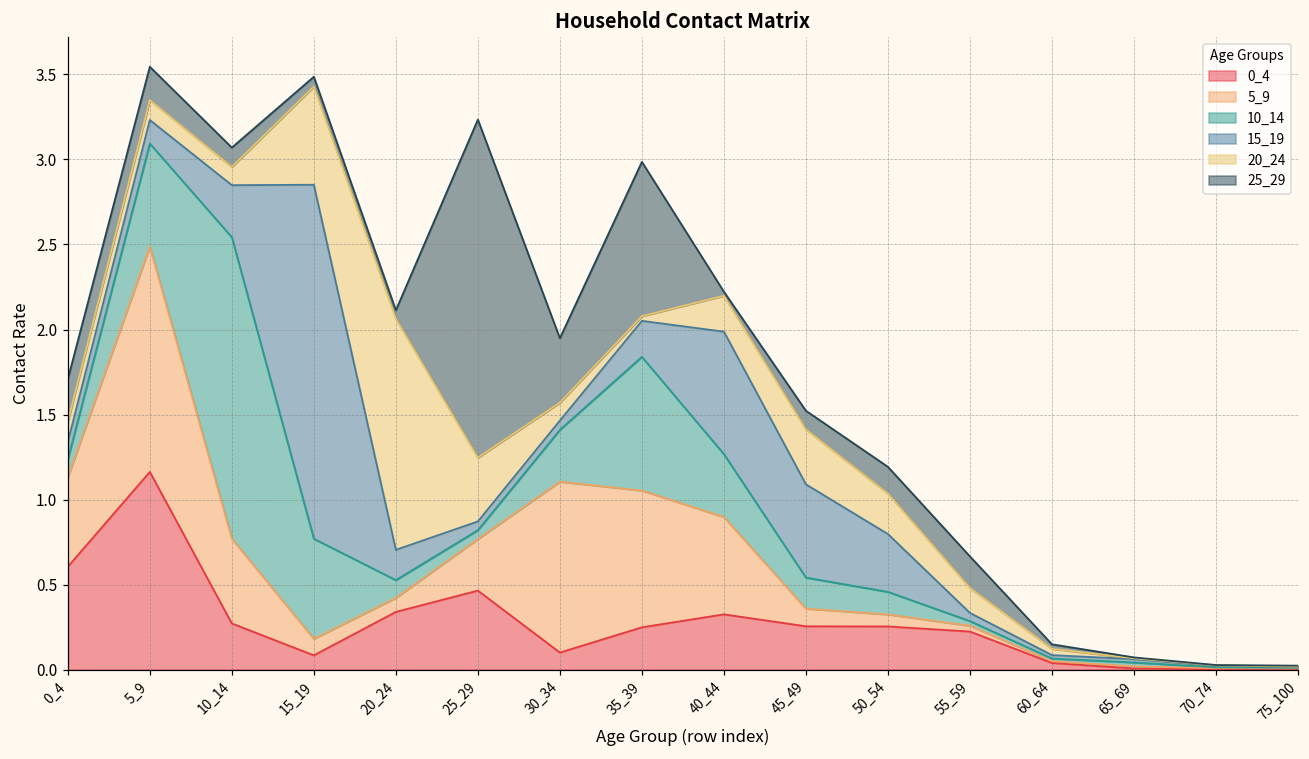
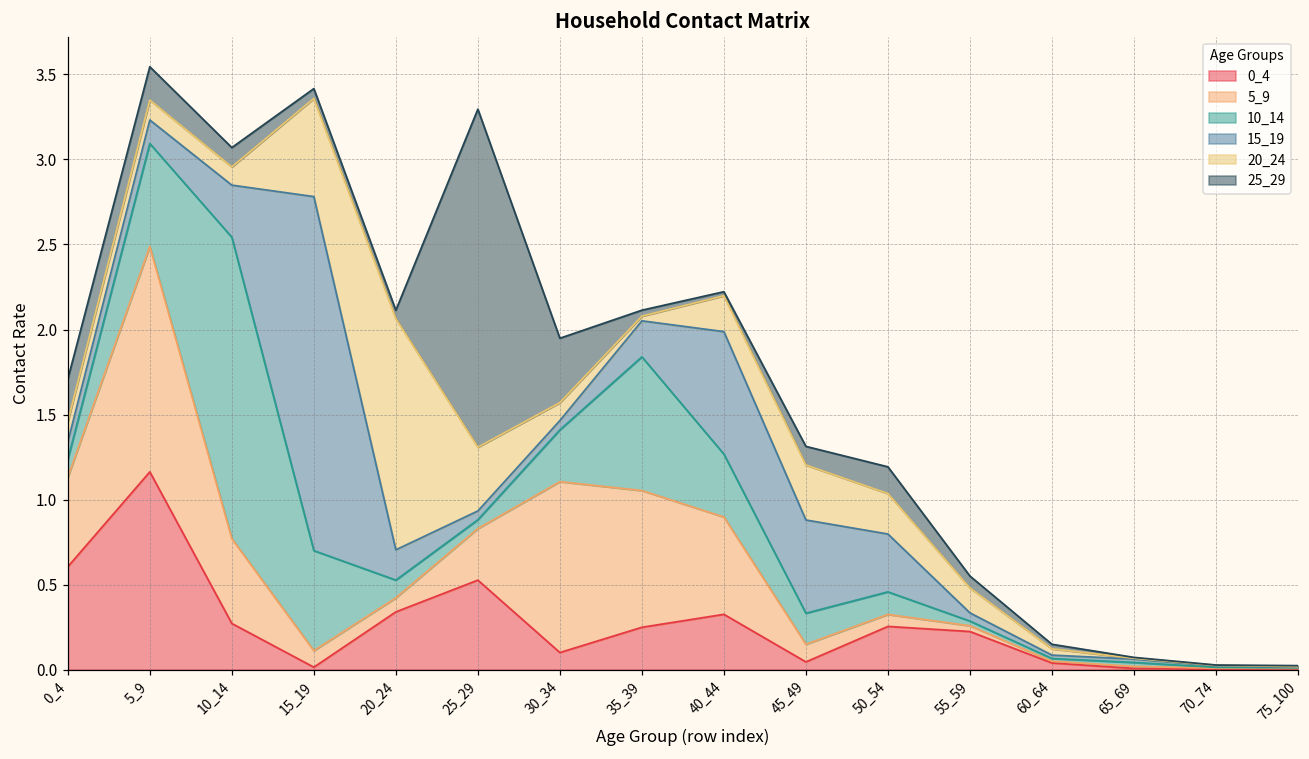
0_4, 15_19: 0.08 -> 0.01
0_4, 25_29: 0.46 -> 0.53
25_29, 35_39: 0.91 -> 0.04
0_4, 45_49: 0.25 -> 0.04
25_29, 55_59: 0.19 -> 0.07
